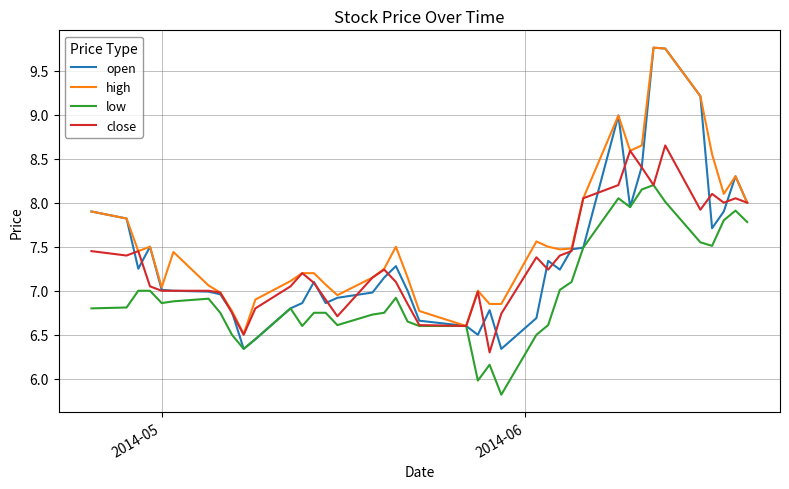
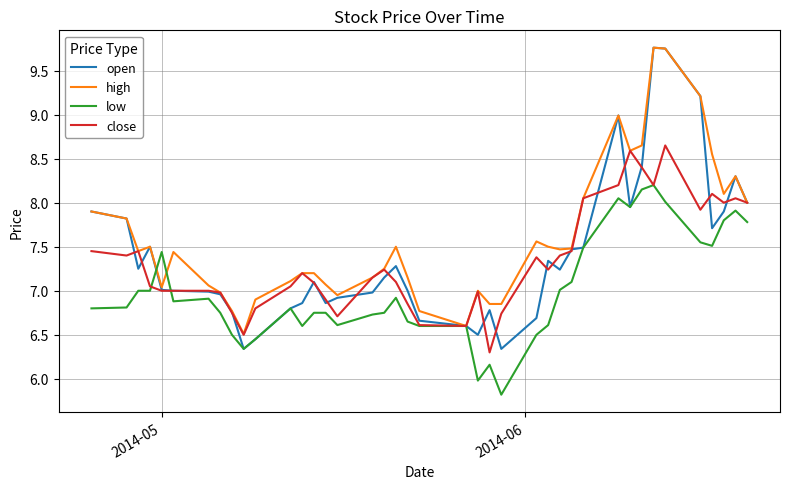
low, 2014-05: 6.9 -> 7.4
